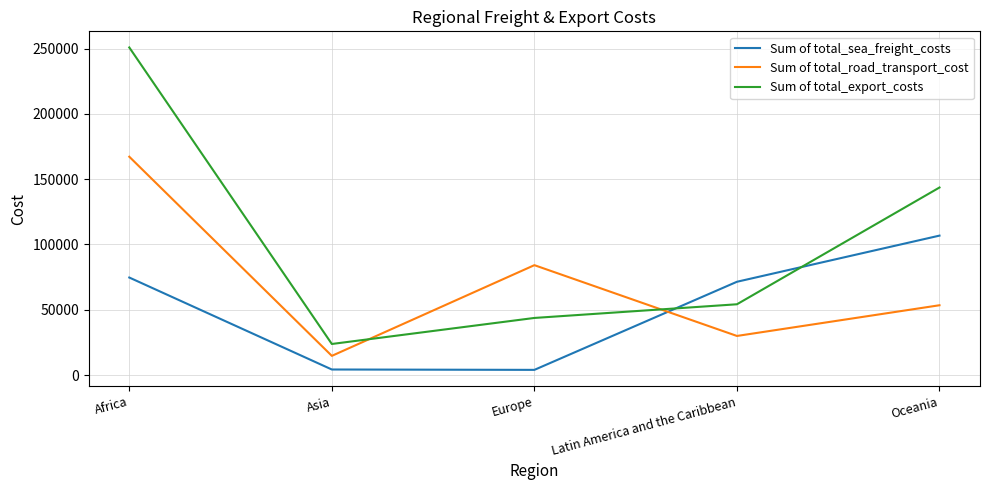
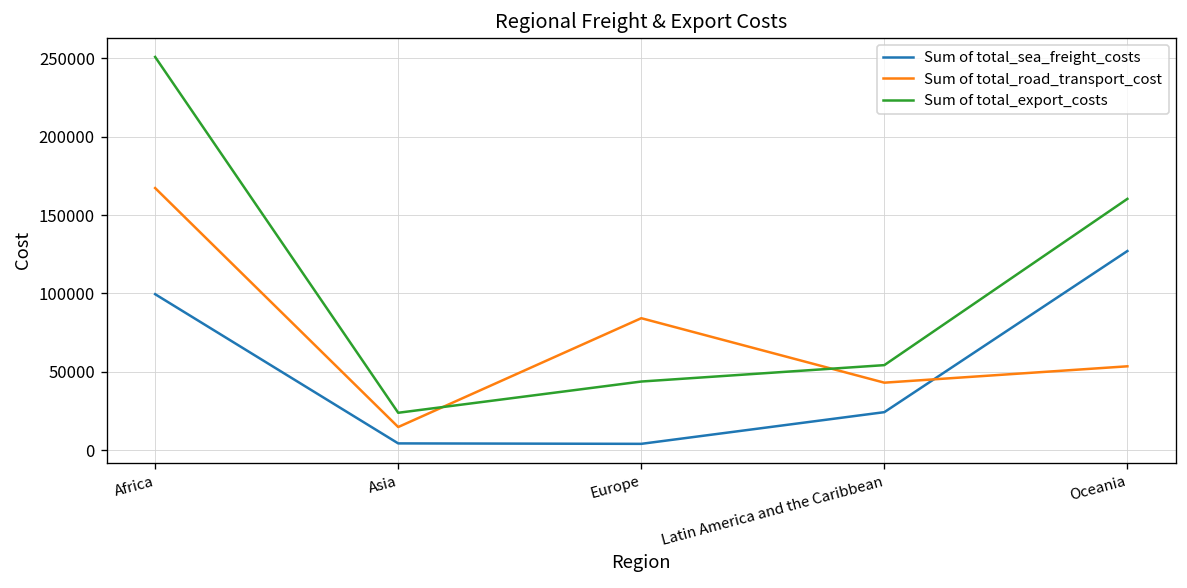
Sum of total_sea_freight_costs, Africa: 75000 -> 99000
Sum of total_sea_freight_costs, Latin America and the Caribbean: 71000 -> 24000
Sum of total_road_transport_cost, Latin America and the Caribbean: 30000 -> 43000
Sum of total_sea_freight_costs, Oceania: 107000 -> 127000
Sum of total_export_costs, Oceania: 144000 -> 160000
